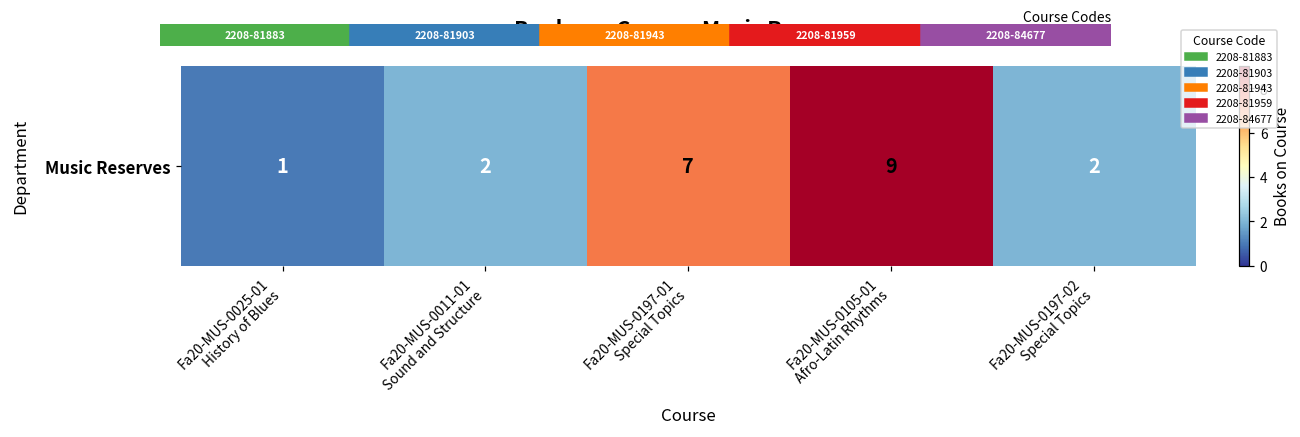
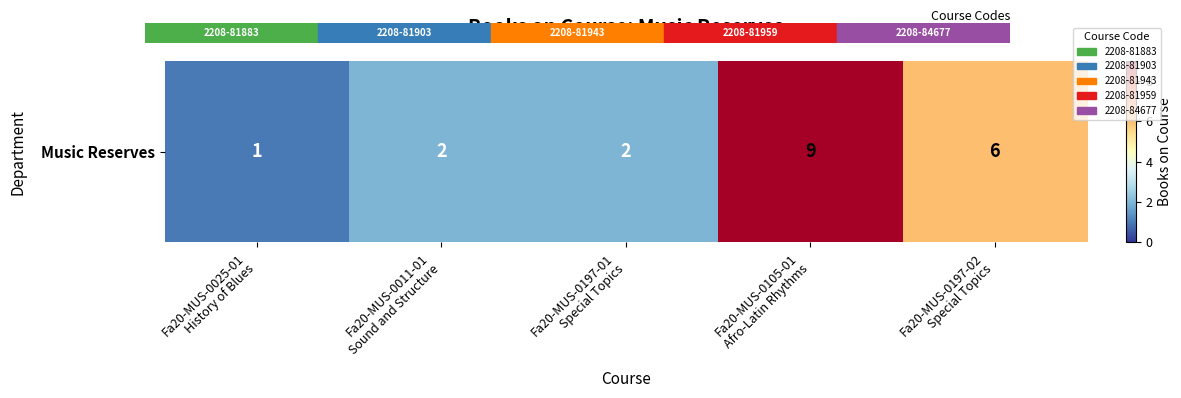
Music Reserves, Fa20-MUS-0197-01 Special Topics: 7 -> 2
Music Reserves, Fa20-MUS-0197-02 Special Topics: 2 -> 6
